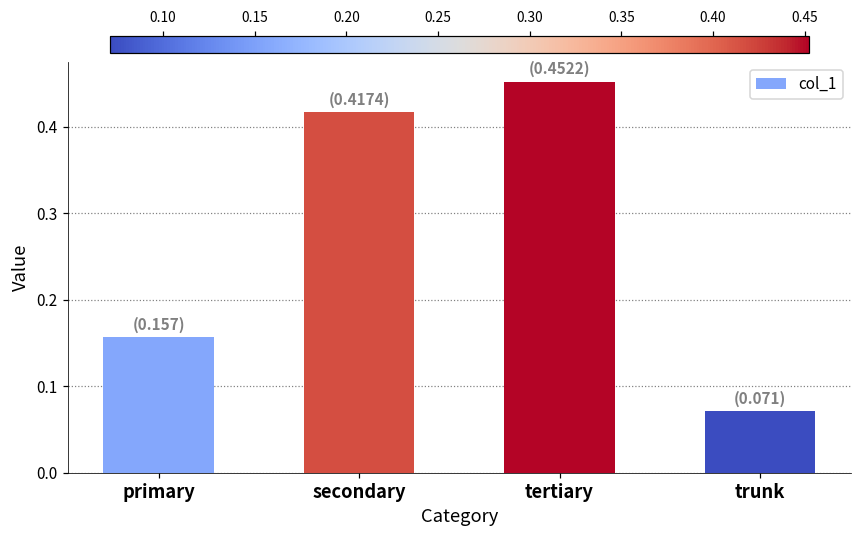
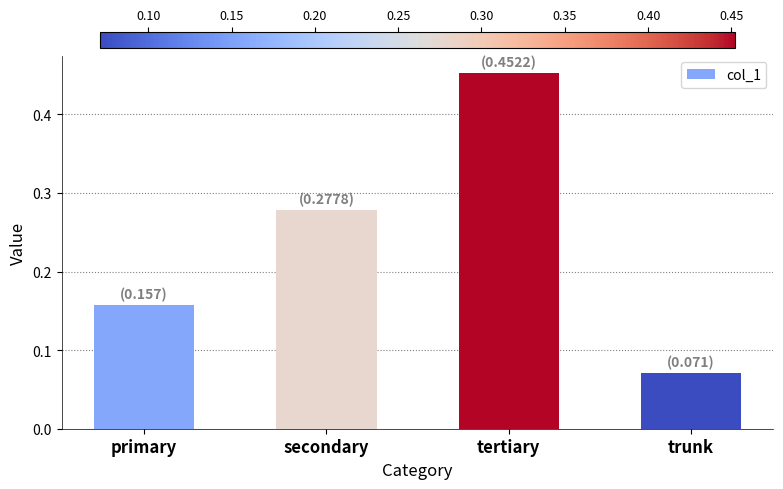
secondary: (0.4174) -> (0.2778)
